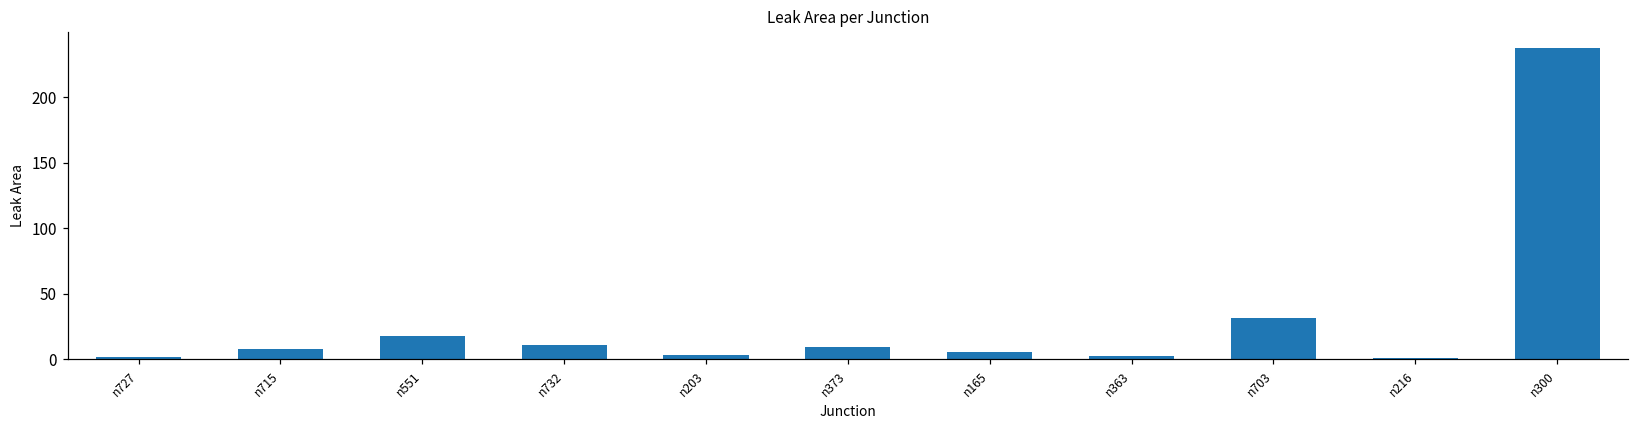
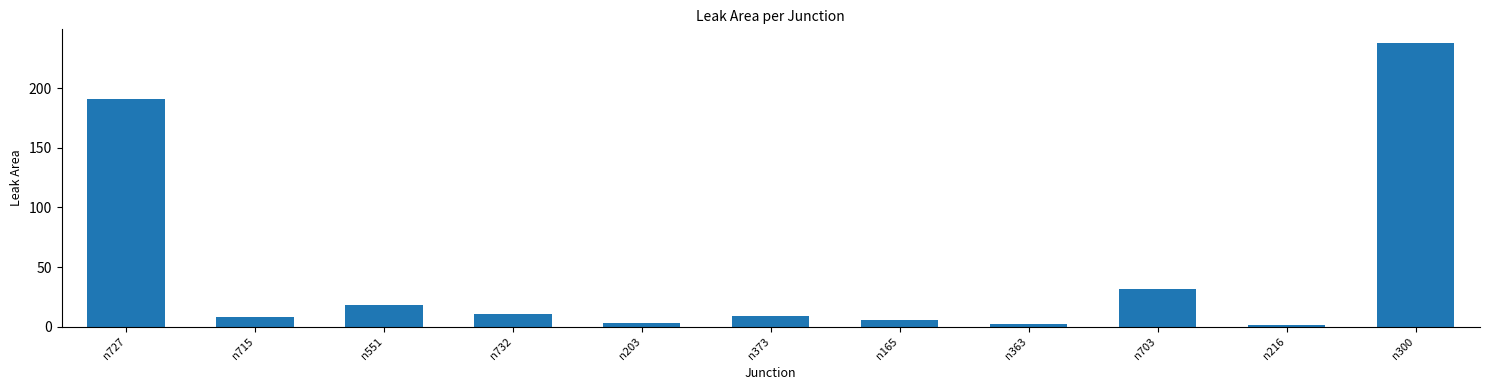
n727: 2 -> 191
